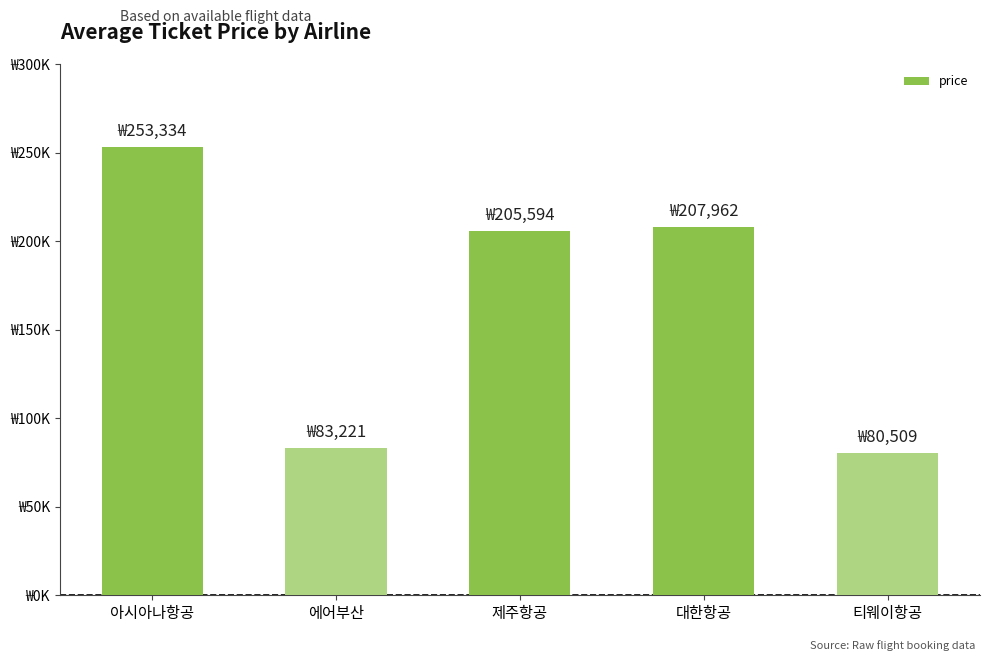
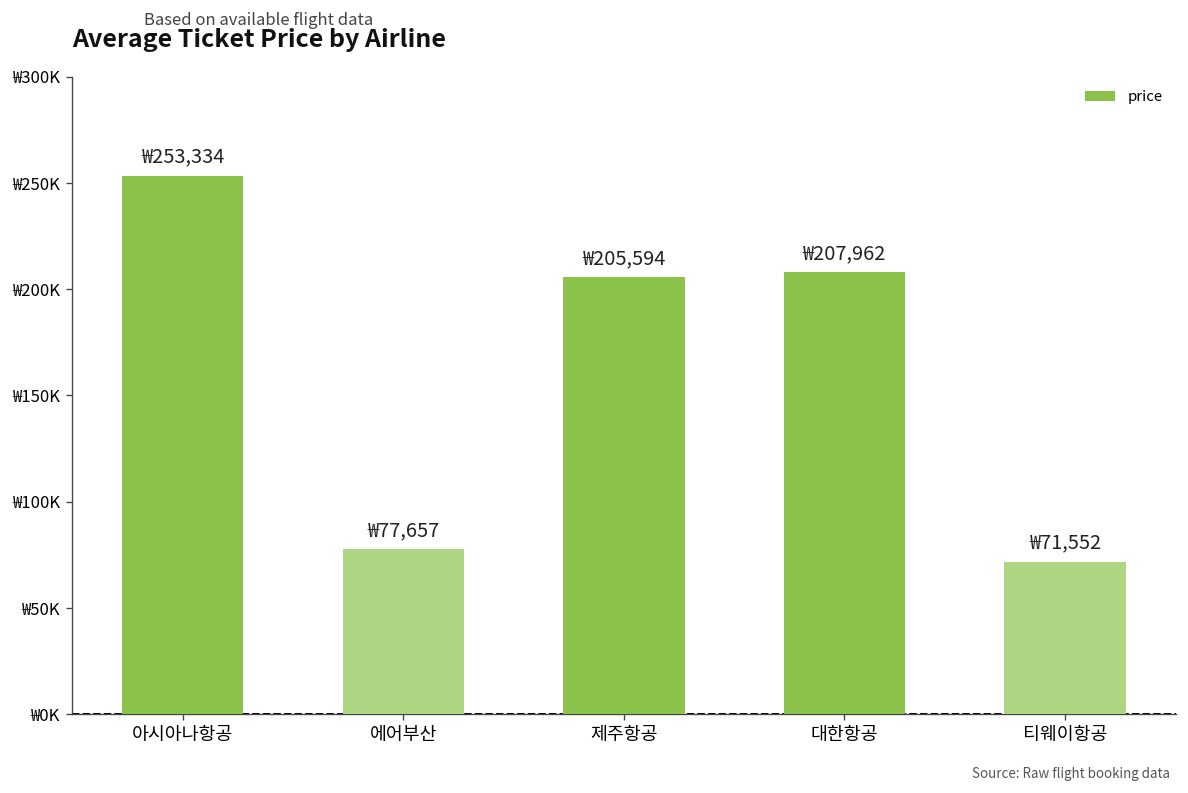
에어부산: 83,221 -> 77,657
티웨이항공: 80,509 -> 71,552
